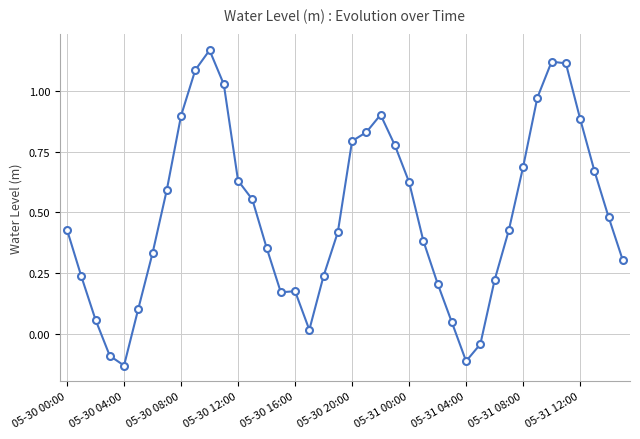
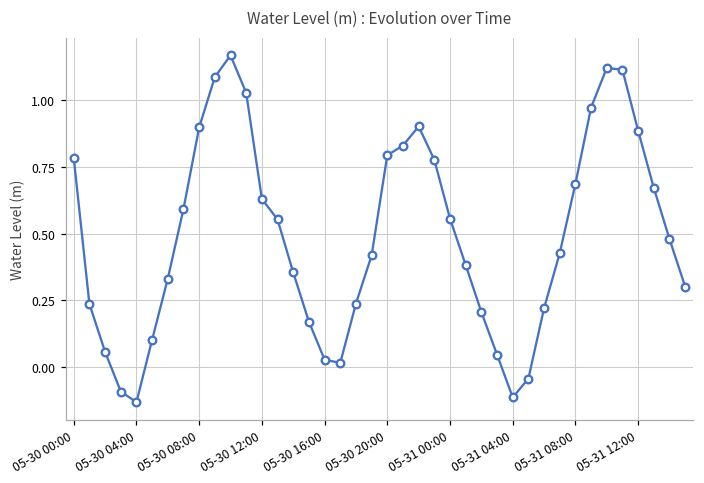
05-30 00:00: 0.43 -> 0.78
05-30 16:00: 0.17 -> 0.03
05-31 00:00: 0.62 -> 0.56
